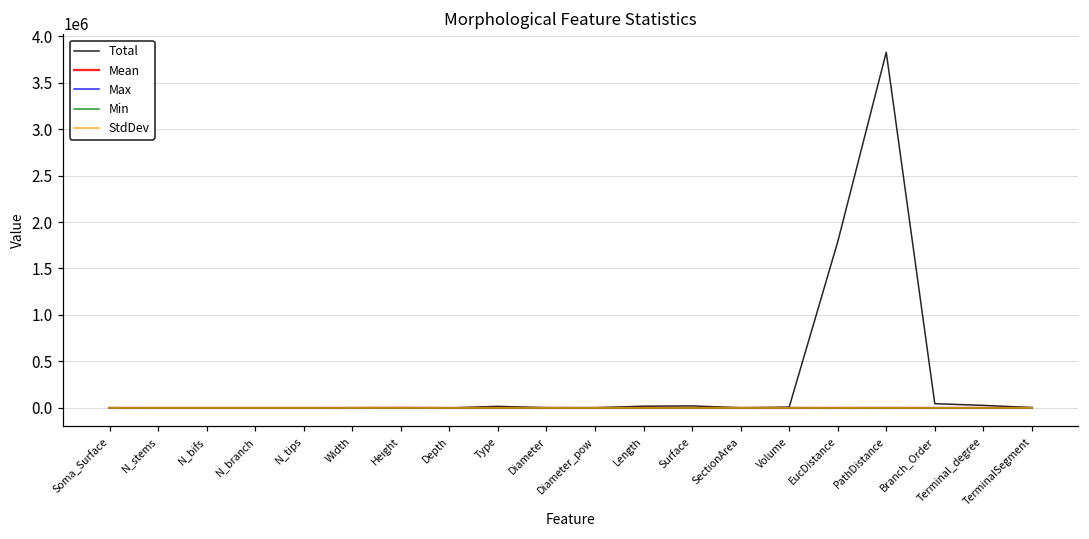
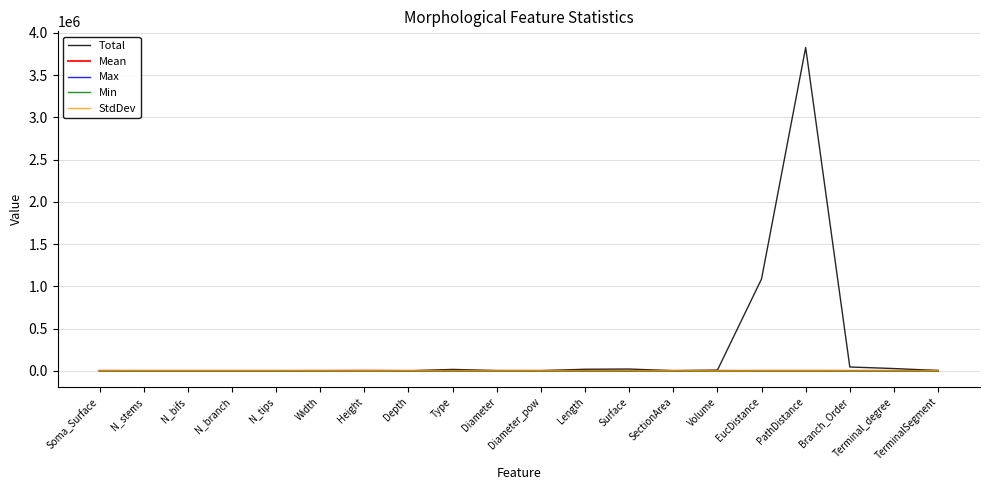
Total, EucDistance: 1800000 -> 1100000
